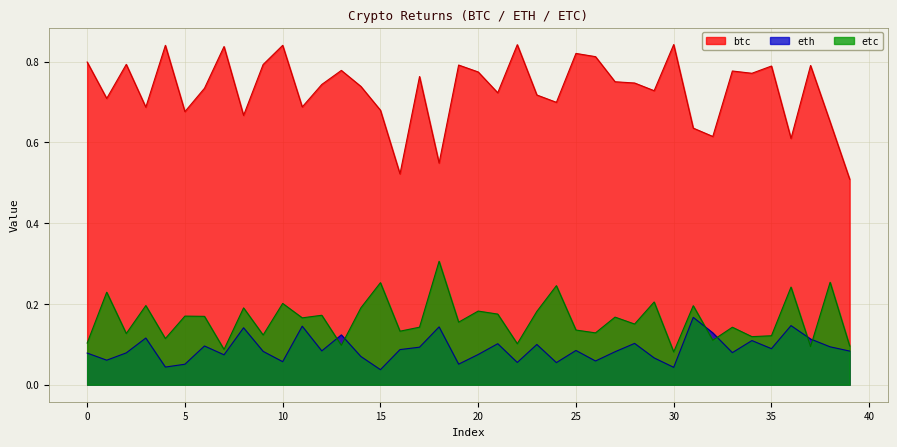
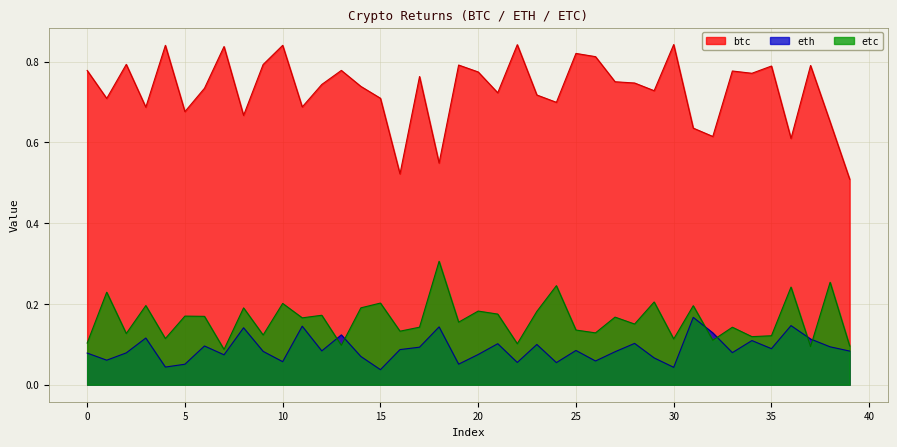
btc, 0: 0.80 -> 0.78
btc, 15: 0.68 -> 0.71
etc, 15: 0.25 -> 0.20
etc, 30: 0.08 -> 0.11
